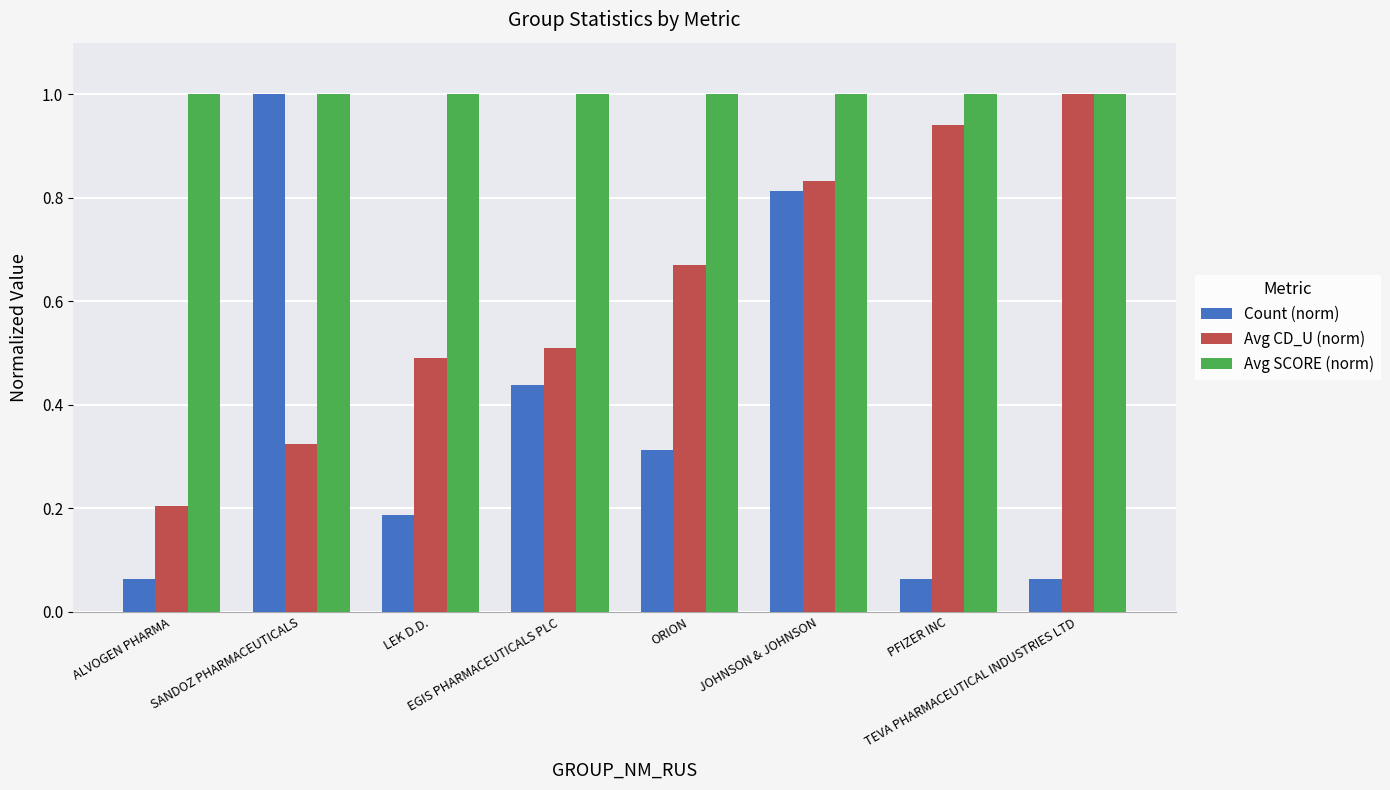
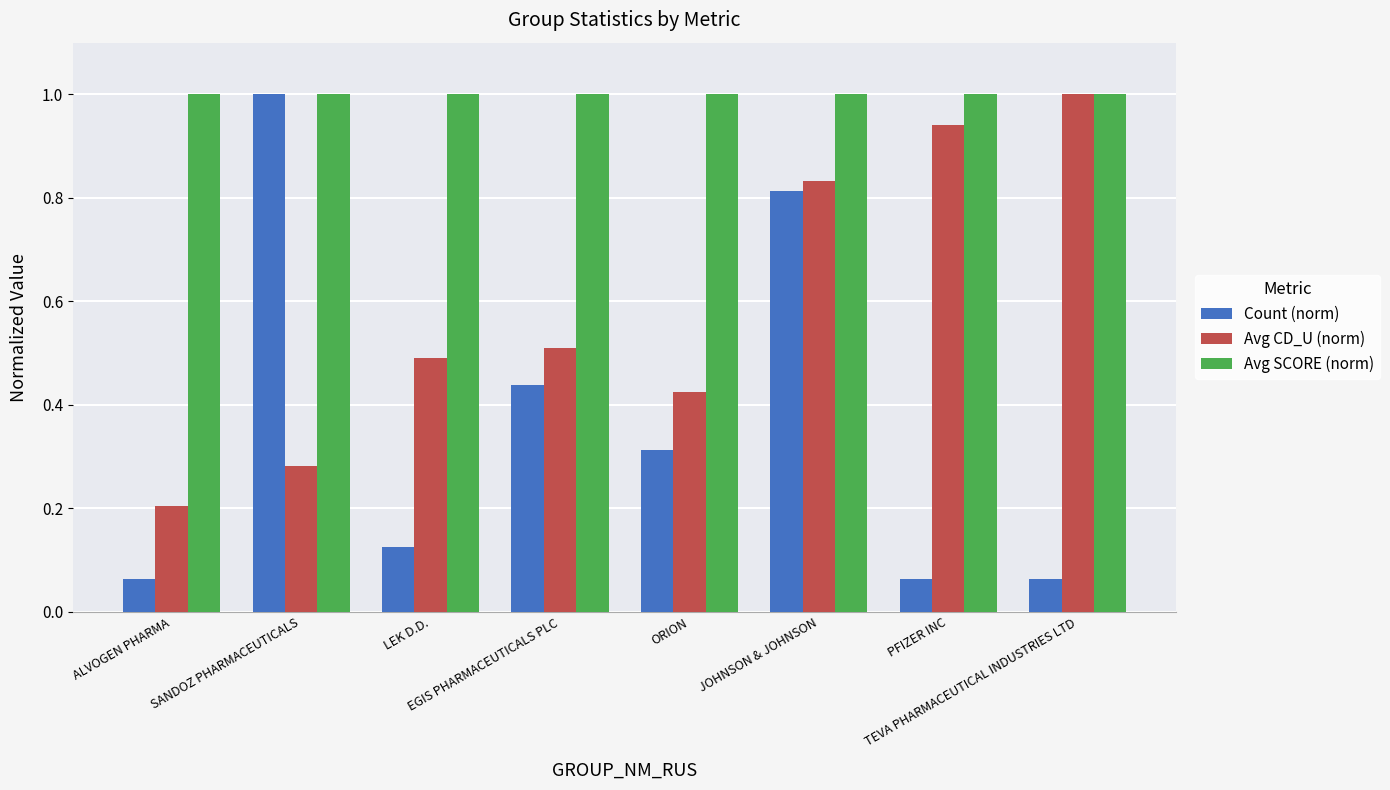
Avg CD_U (norm), SANDOZ PHARMACEUTICALS: 0.32 -> 0.28
Count (norm), LEK D.D.: 0.19 -> 0.13
Avg CD_U (norm), ORION: 0.67 -> 0.43
